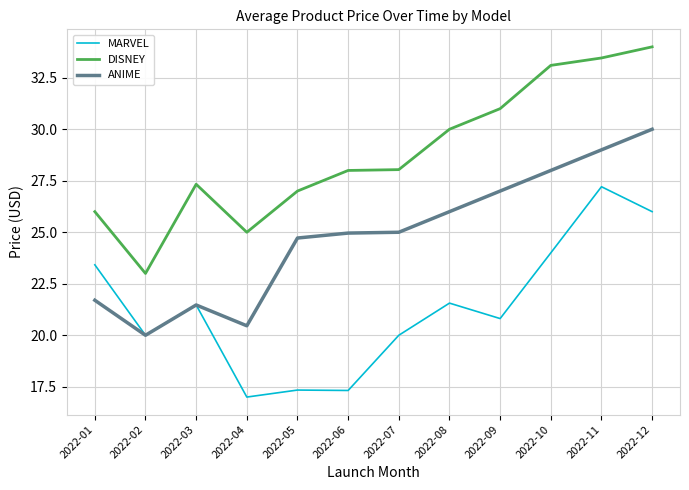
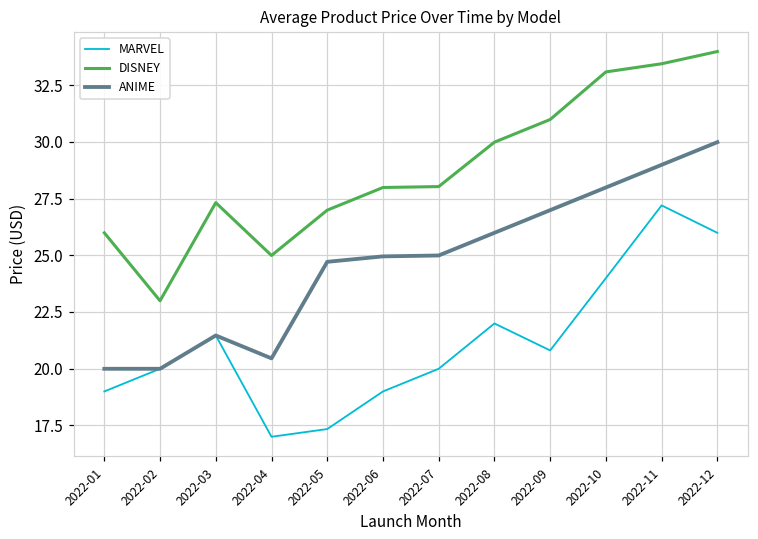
MARVEL, 2022-01: 23.4 -> 19.0
ANIME, 2022-01: 21.7 -> 20.0
MARVEL, 2022-06: 17.3 -> 19.0
MARVEL, 2022-08: 21.6 -> 22.0
